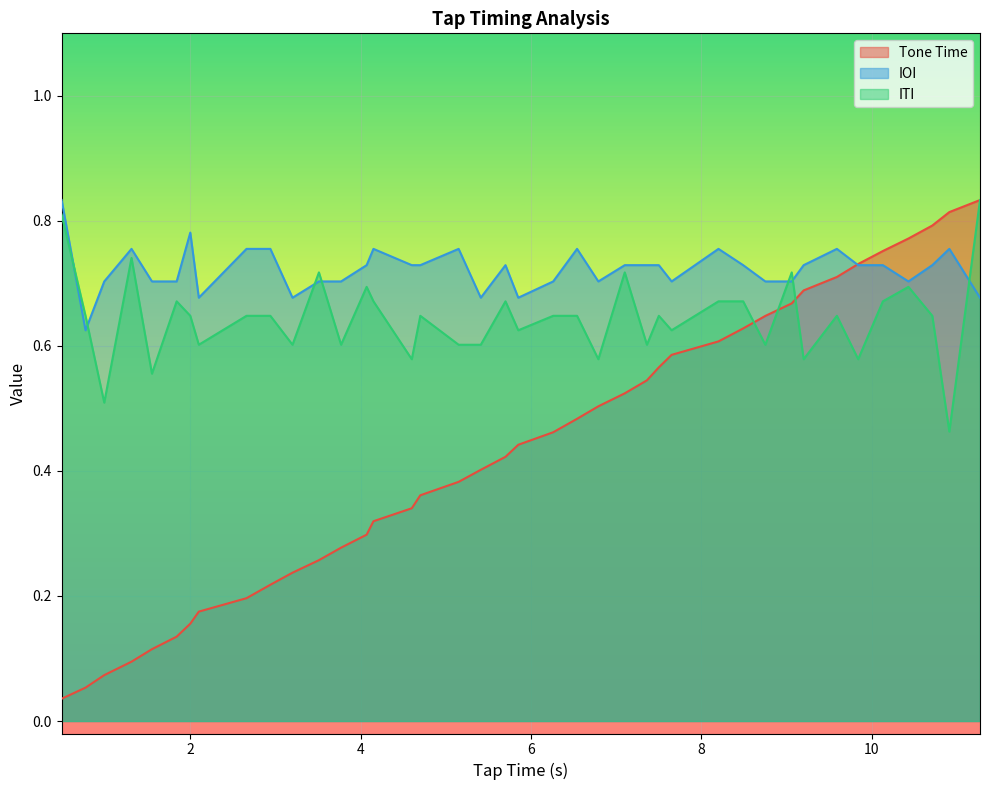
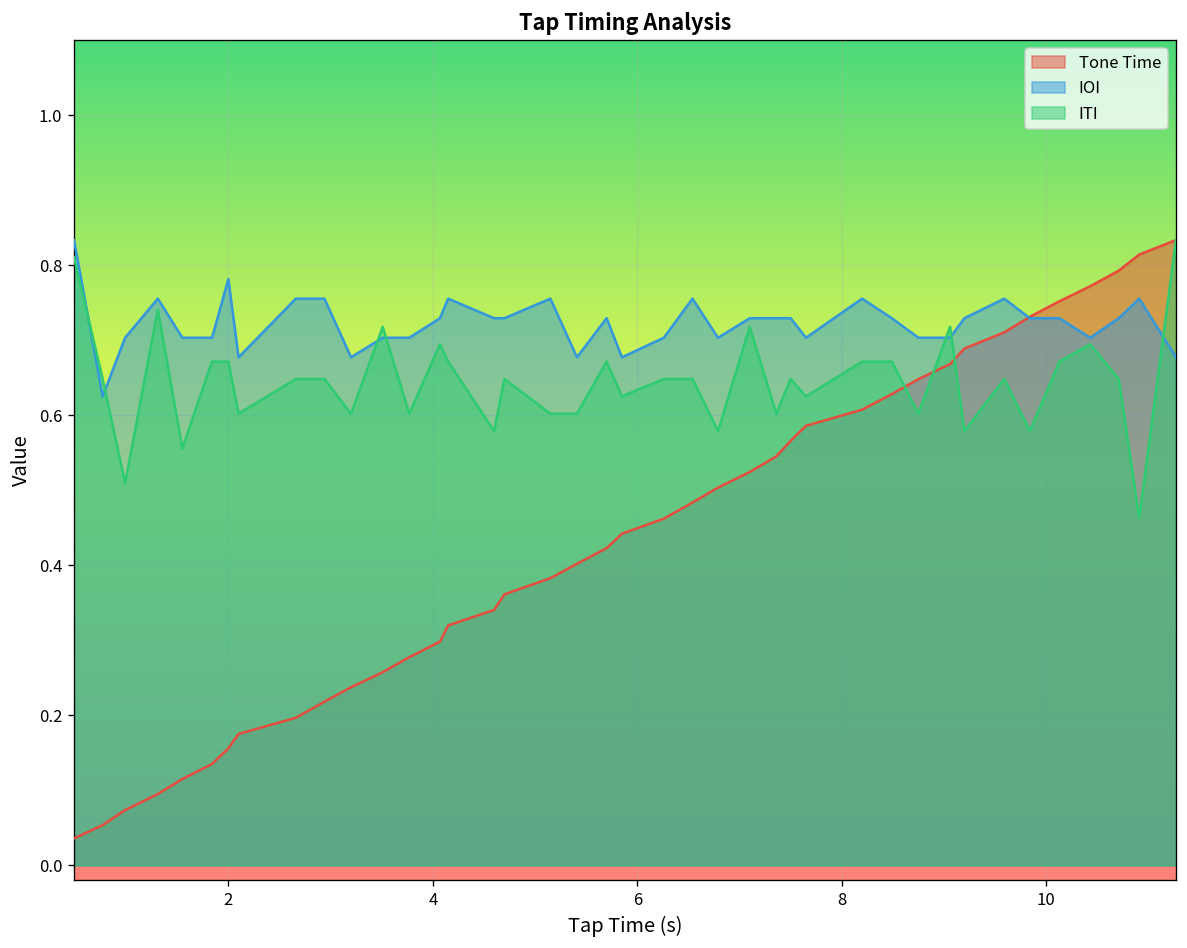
ITI, 2: 0.65 -> 0.67
